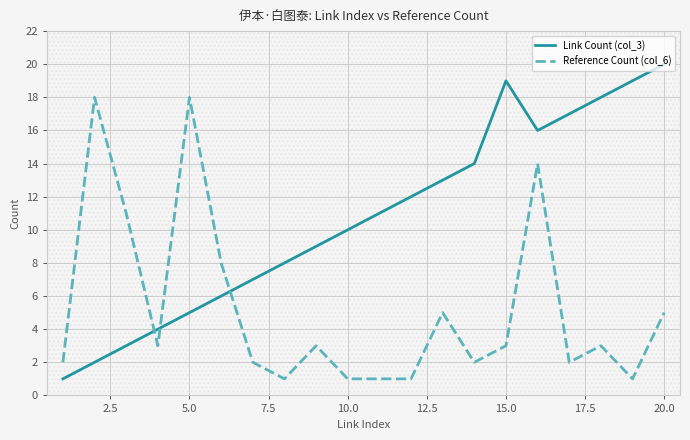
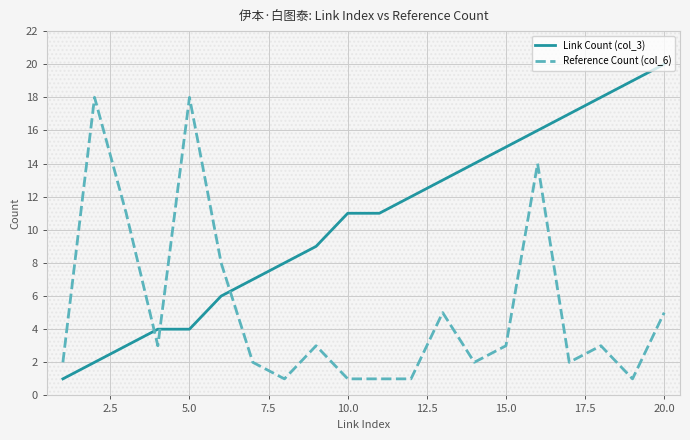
Link Count (col_3), 5.0: 5 -> 4
Link Count (col_3), 10.0: 10 -> 11
Link Count (col_3), 15.0: 19 -> 15
